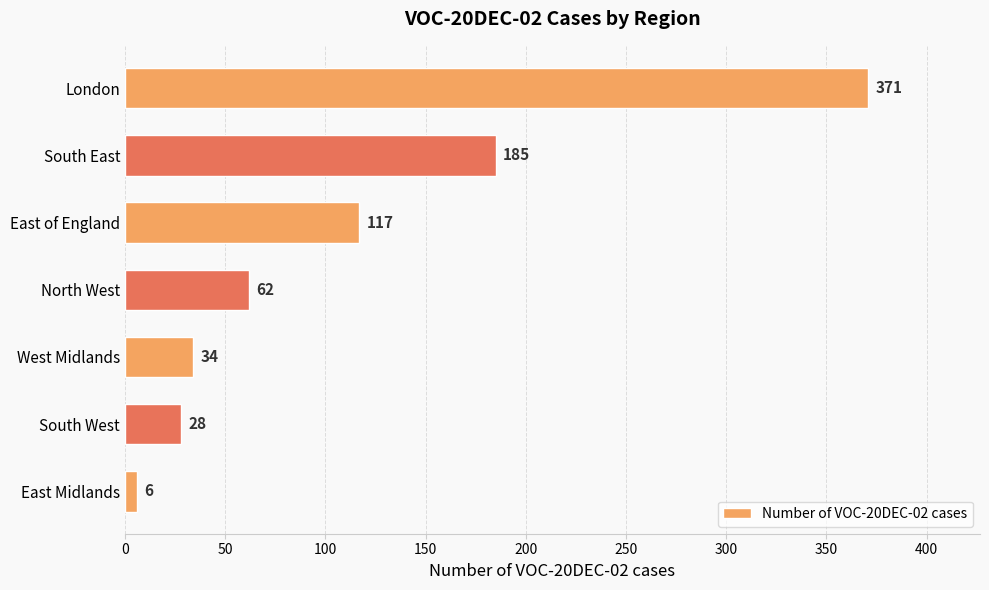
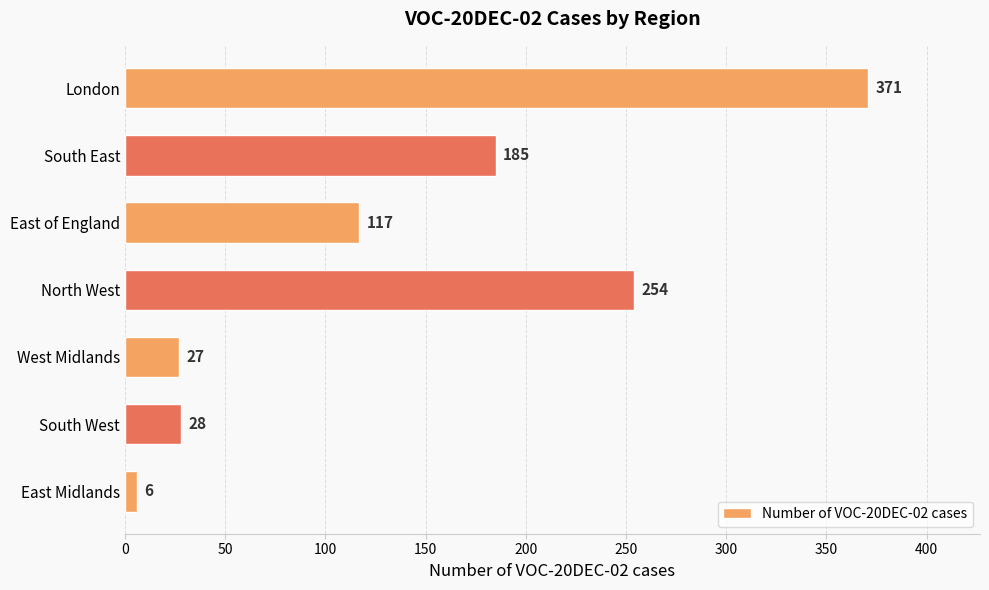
North West: 62 -> 254
West Midlands: 34 -> 27
